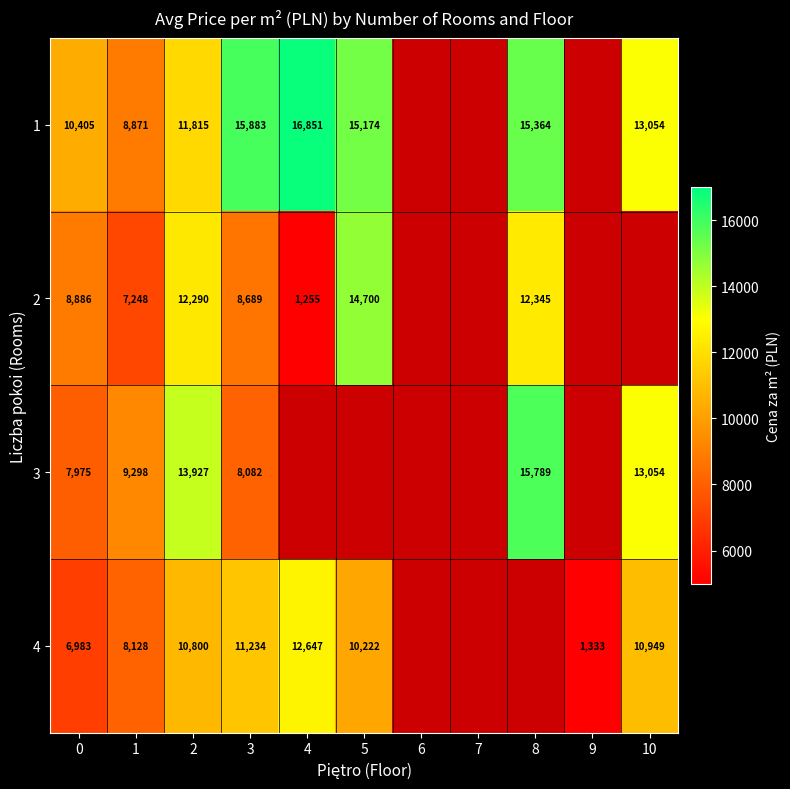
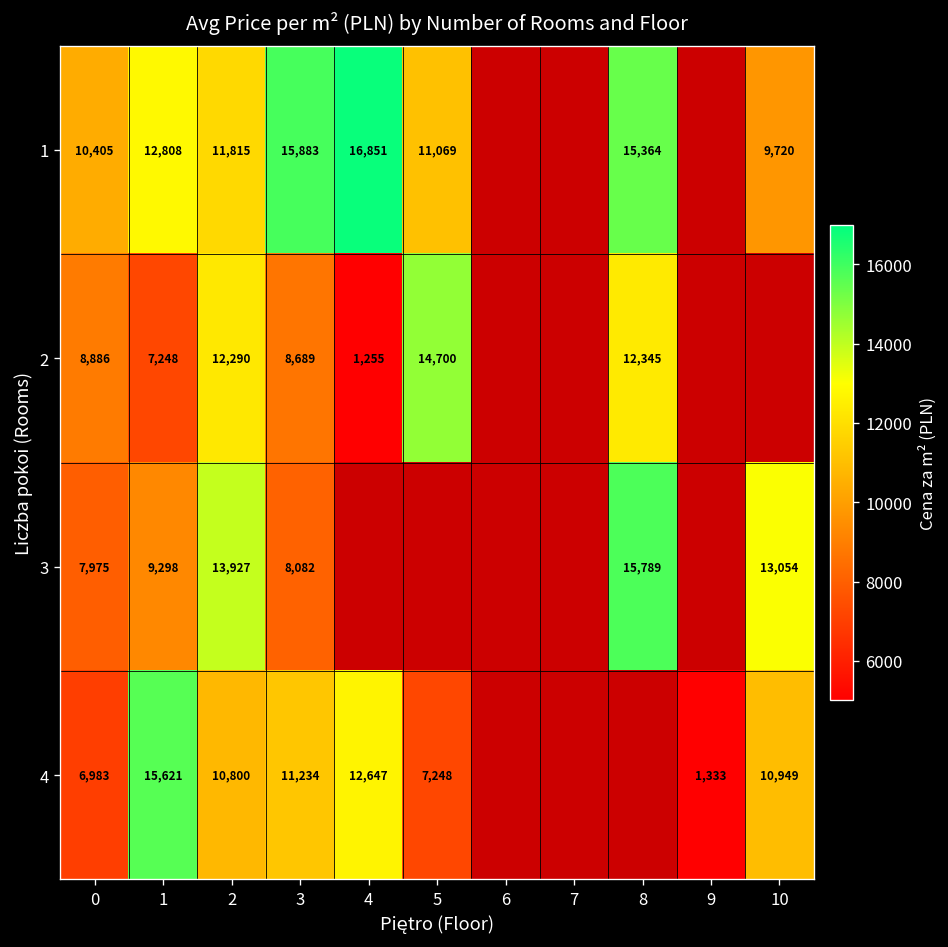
1, 1: 8,871 -> 12,808
1, 5: 15,174 -> 11,069
1, 10: 13,054 -> 9,720
4, 1: 8,128 -> 15,621
4, 5: 10,222 -> 7,248
